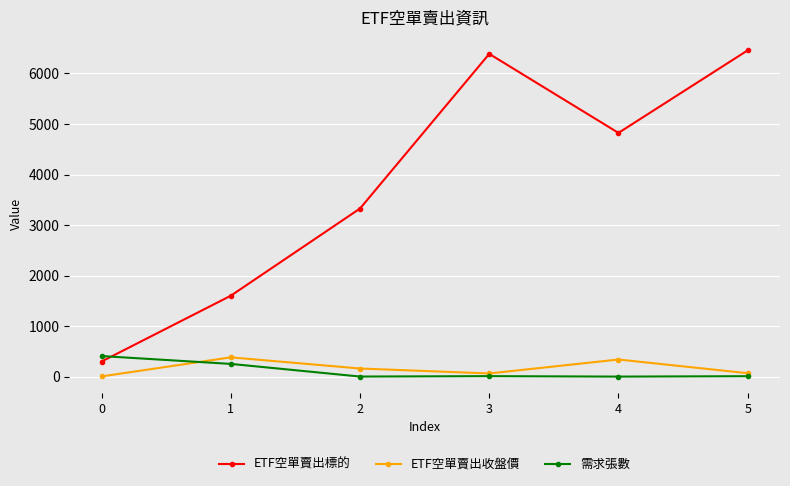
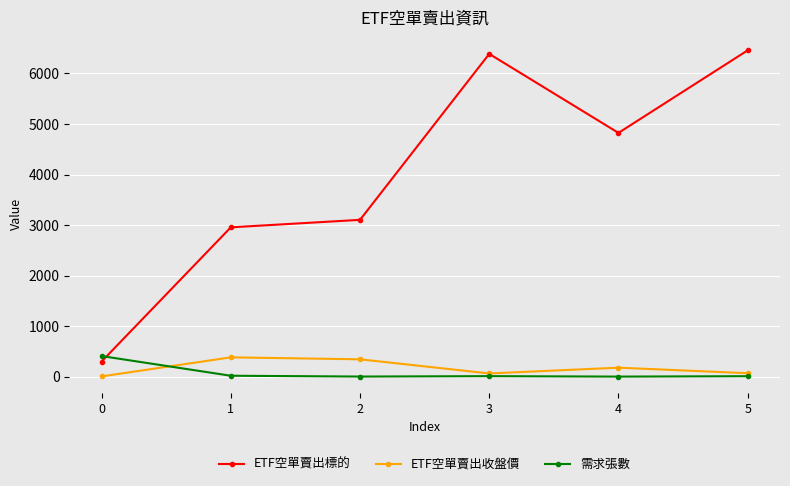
ETF空單賣出標的, 1: 1600 -> 3000
需求張數, 1: 300 -> 0
ETF空單賣出標的, 2: 3300 -> 3100
ETF空單賣出收盤價, 2: 200 -> 300
ETF空單賣出收盤價, 4: 300 -> 200
